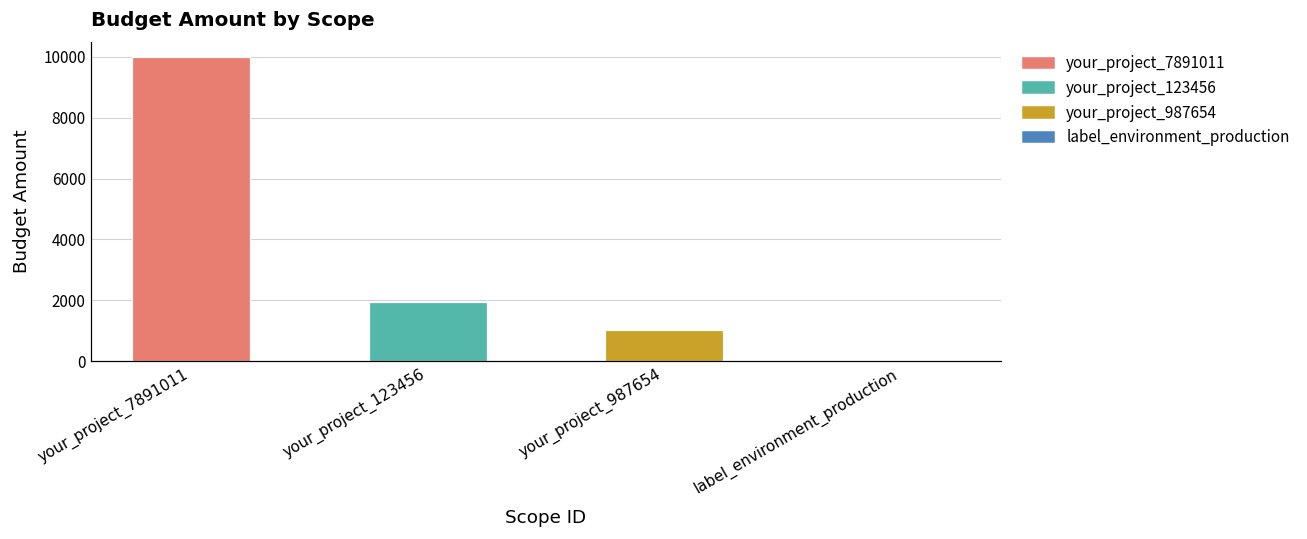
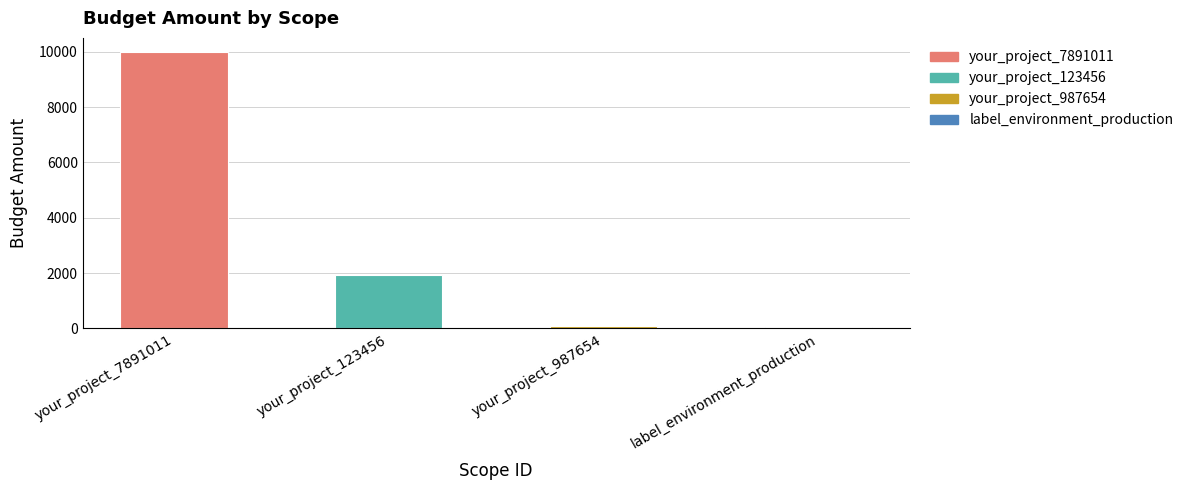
your_project_987654: 1000 -> 100
